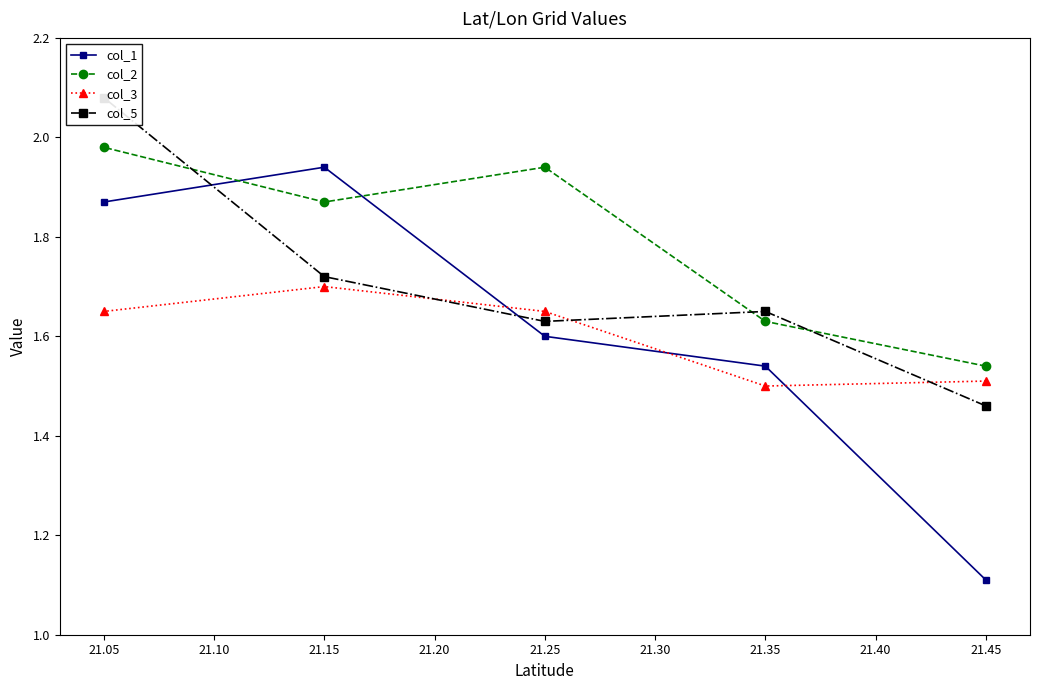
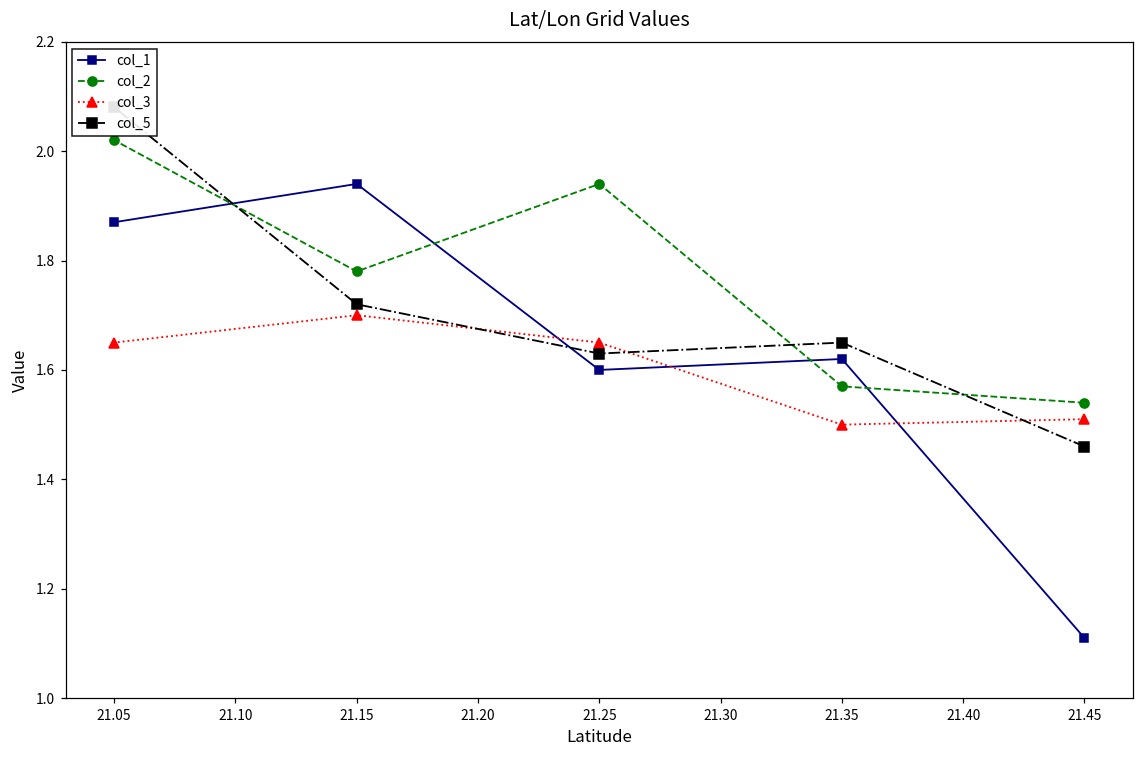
col_2, 21.05: 1.98 -> 2.02
col_2, 21.15: 1.87 -> 1.78
col_1, 21.35: 1.54 -> 1.62
col_2, 21.35: 1.63 -> 1.57
